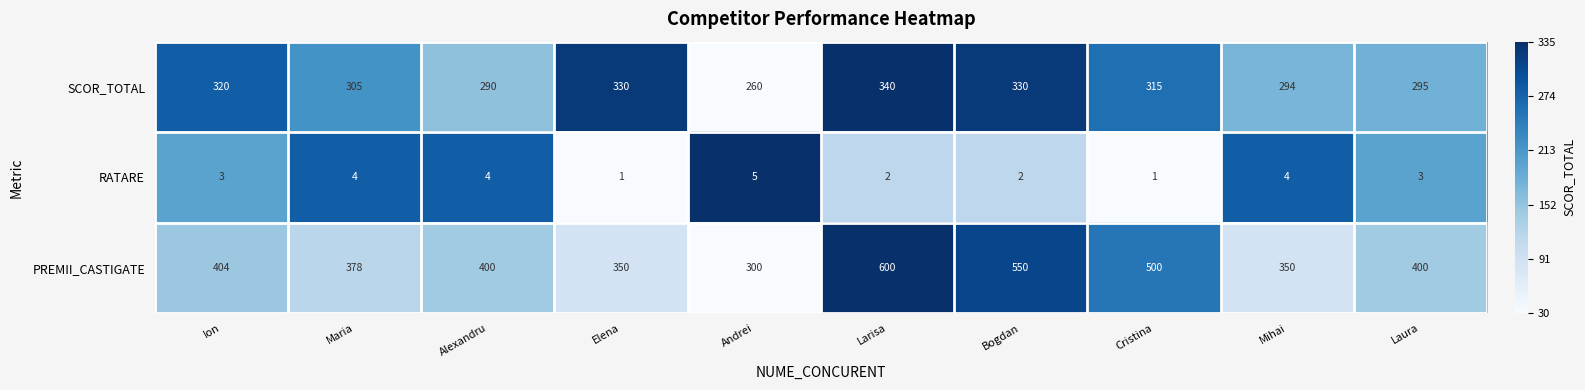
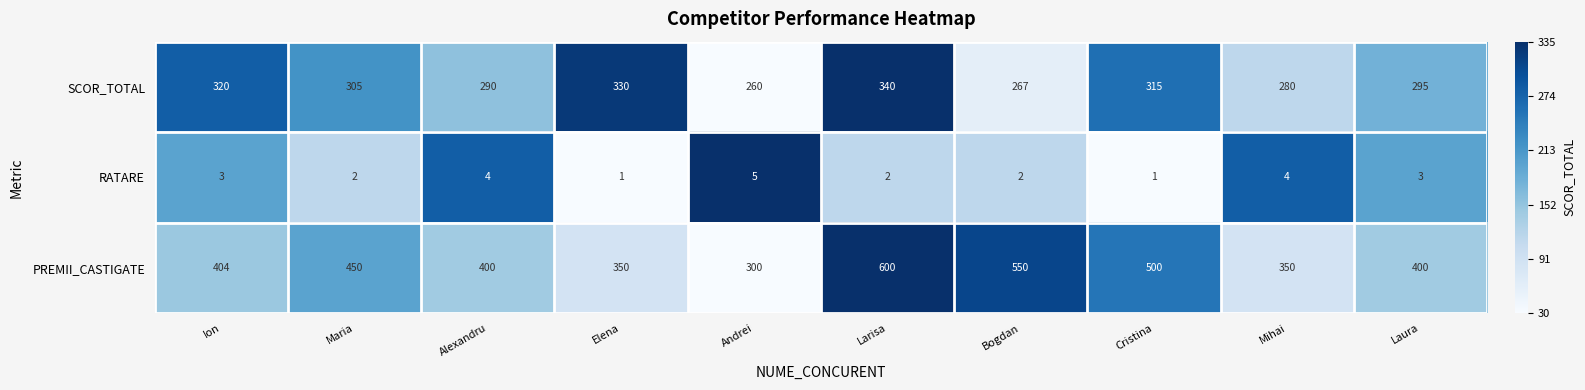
SCOR_TOTAL, Bogdan: 330 -> 267
SCOR_TOTAL, Mihai: 294 -> 280
RATARE, Maria: 4 -> 2
PREMII_CASTIGATE, Maria: 378 -> 450
